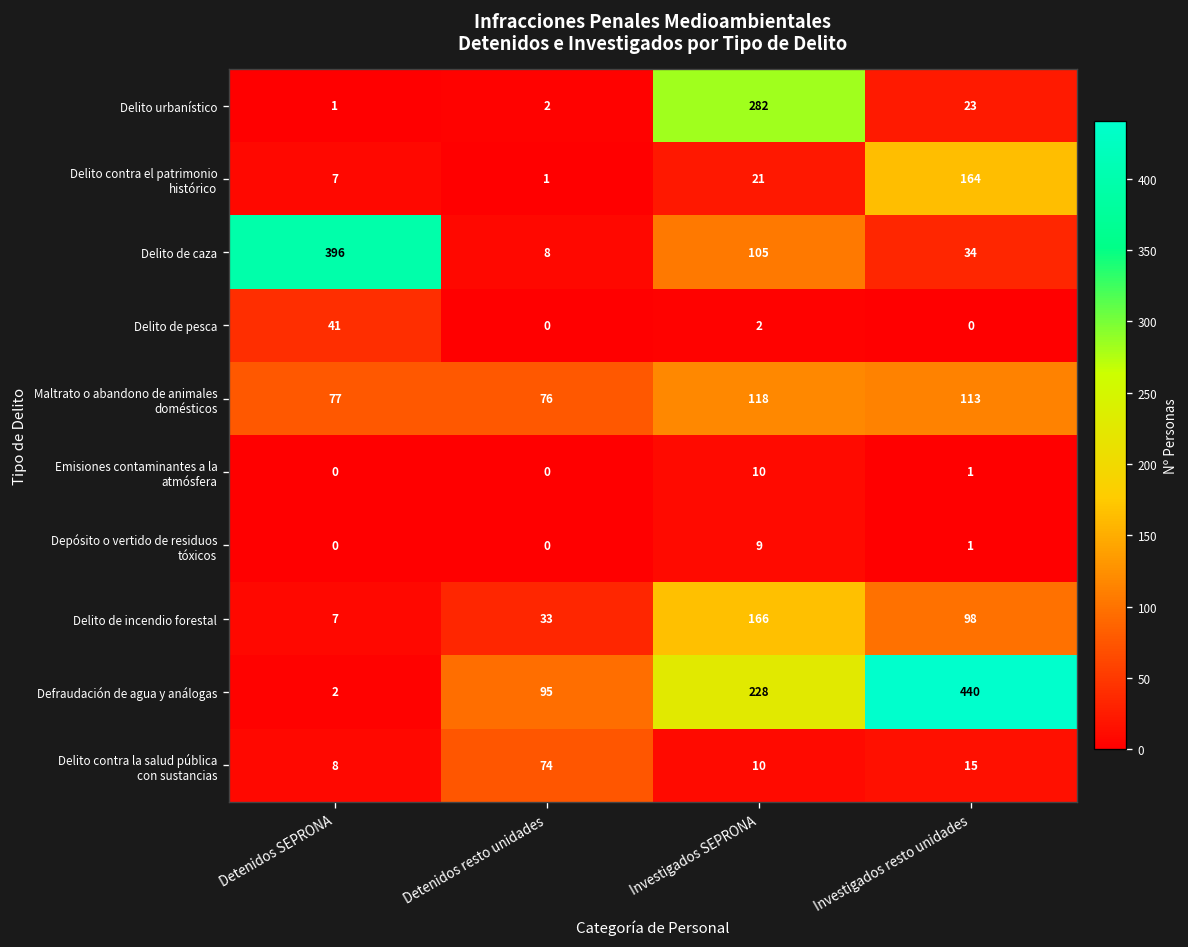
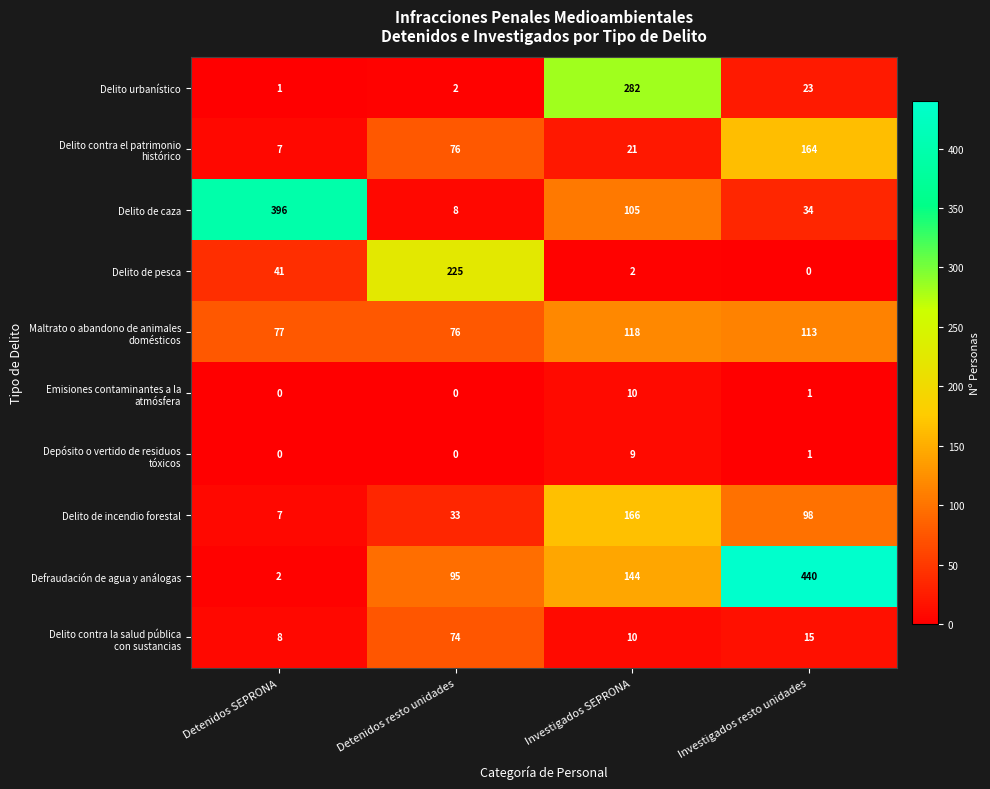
Delito contra el patrimonio histórico, Detenidos resto unidades: 1 -> 76
Delito de pesca, Detenidos resto unidades: 0 -> 225
Defraudación de agua y análogas, Investigados SEPRONA: 228 -> 144
